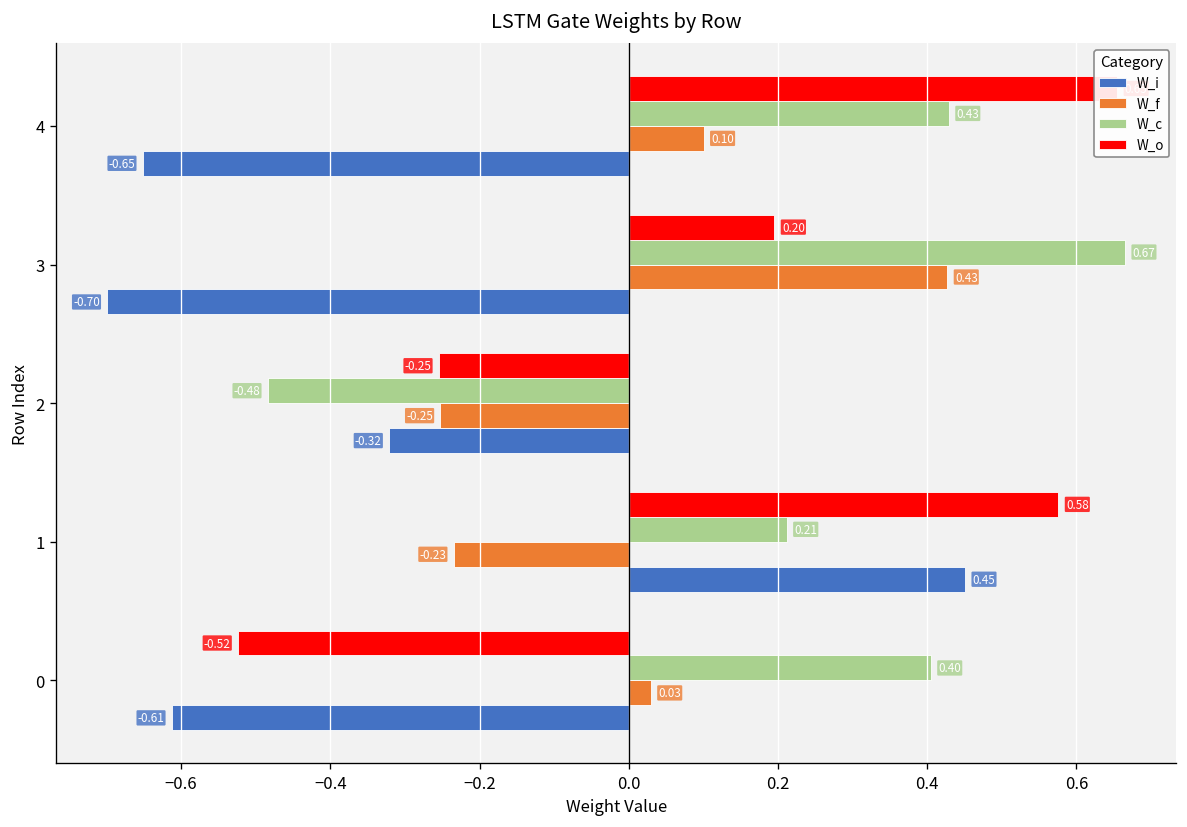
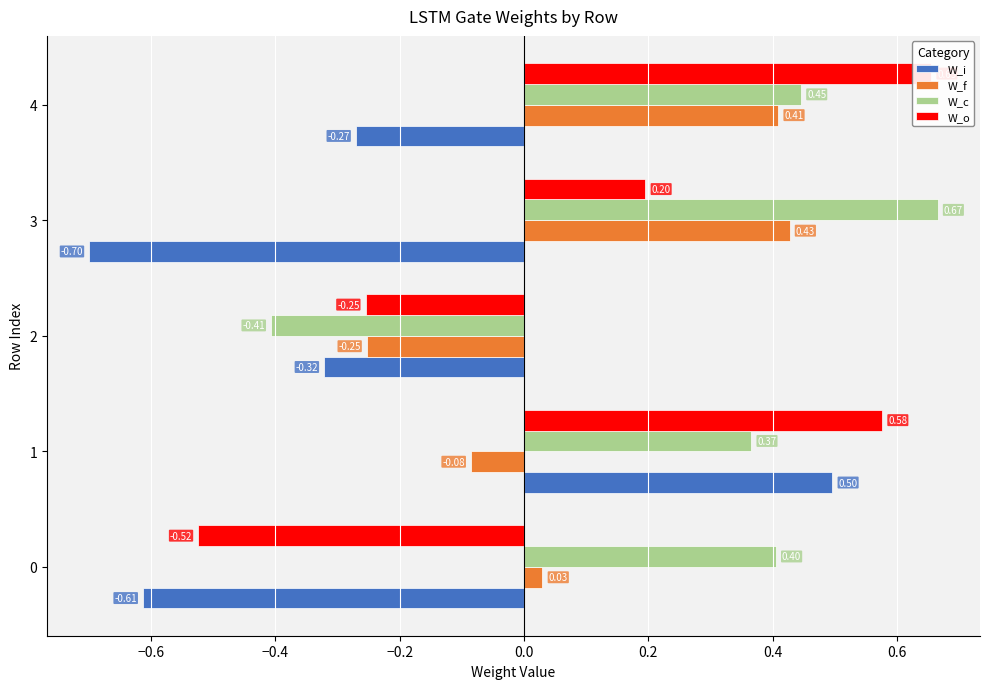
W_c, 4: 0.43 -> 0.45
W_f, 4: 0.10 -> 0.41
W_i, 4: -0.65 -> -0.27
W_c, 2: -0.48 -> -0.41
W_c, 1: 0.21 -> 0.37
W_f, 1: -0.23 -> -0.08
W_i, 1: 0.45 -> 0.50
